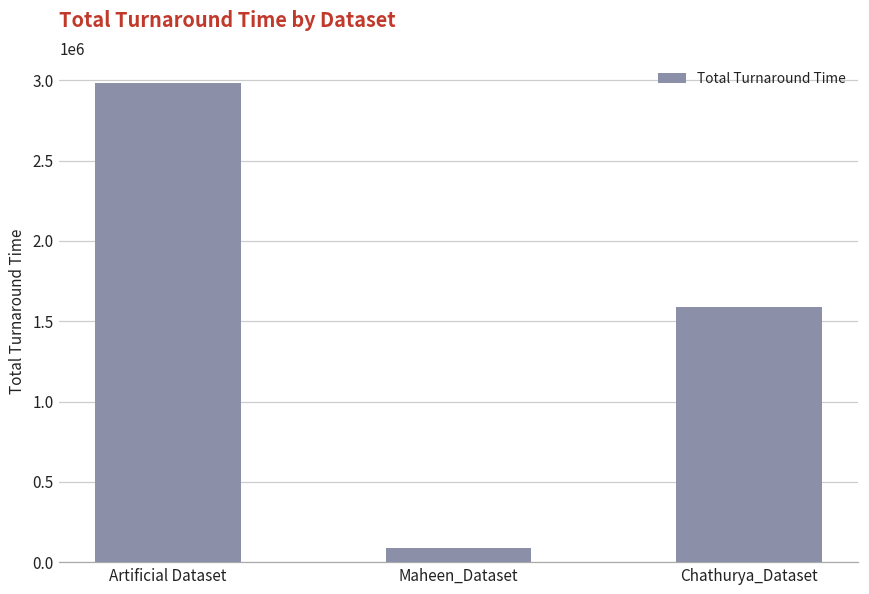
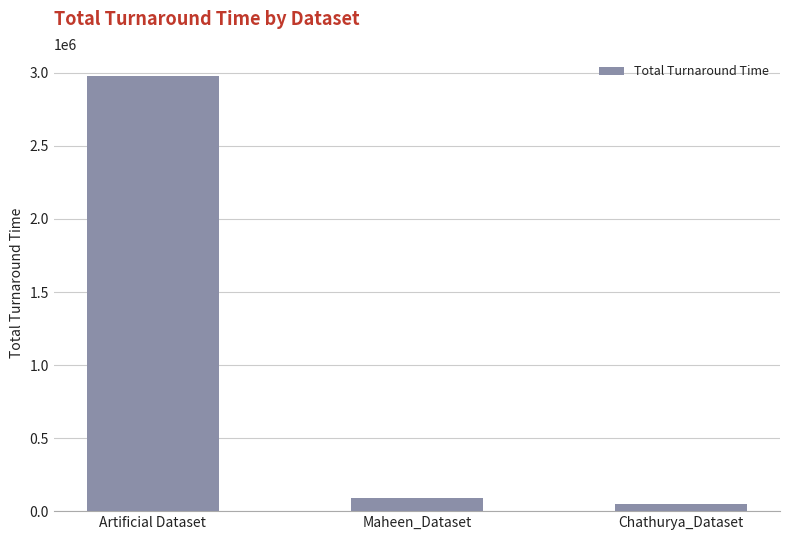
Chathurya_Dataset: 1590000 -> 50000
